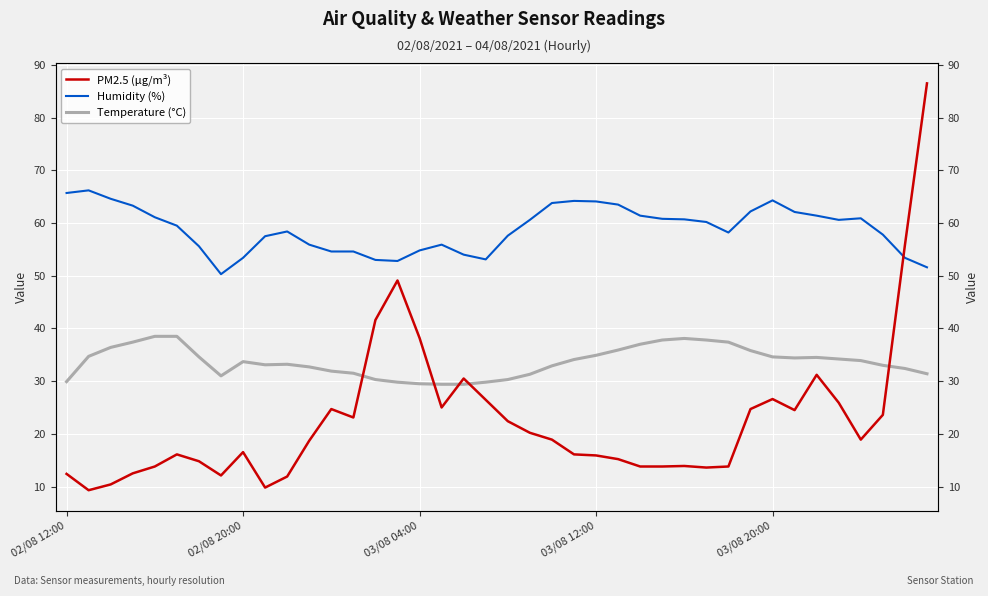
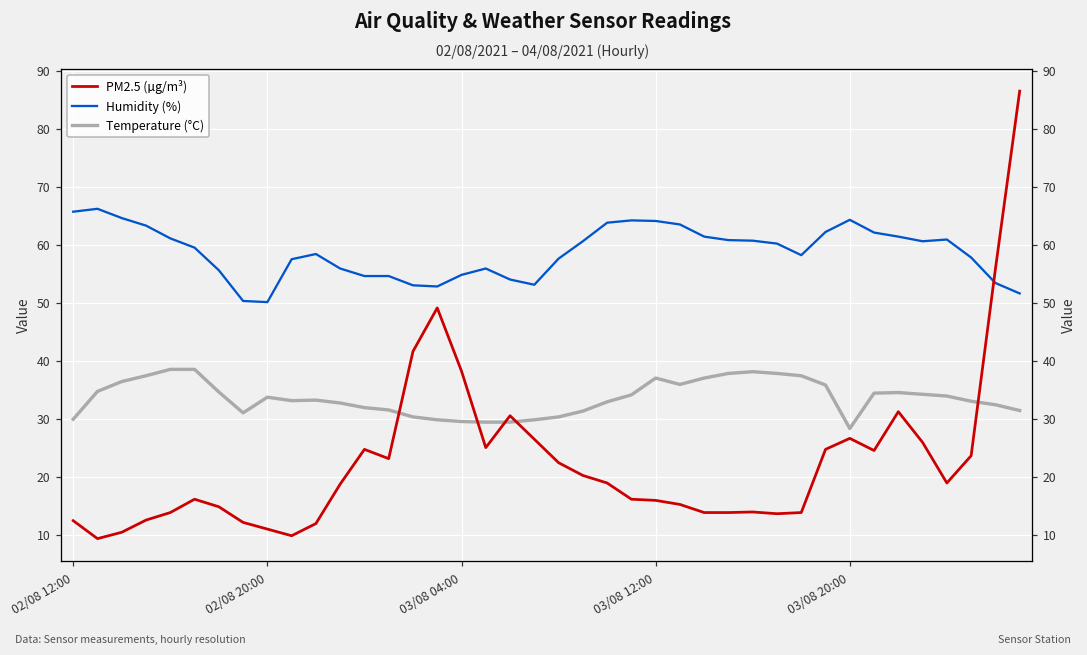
PM2.5 (µg/m³), 02/08 20:00: 17 -> 11
Humidity (%), 02/08 20:00: 53 -> 50
Temperature (°C), 03/08 12:00: 35 -> 37
Temperature (°C), 03/08 20:00: 35 -> 28
